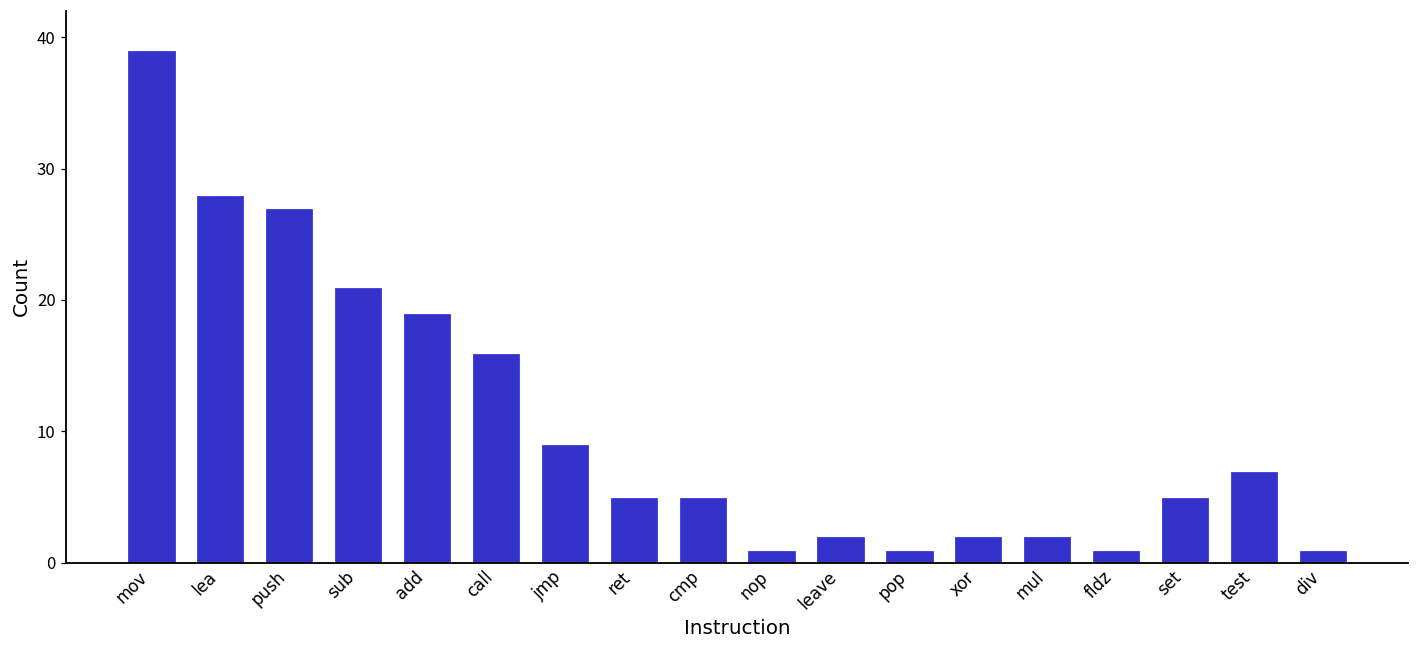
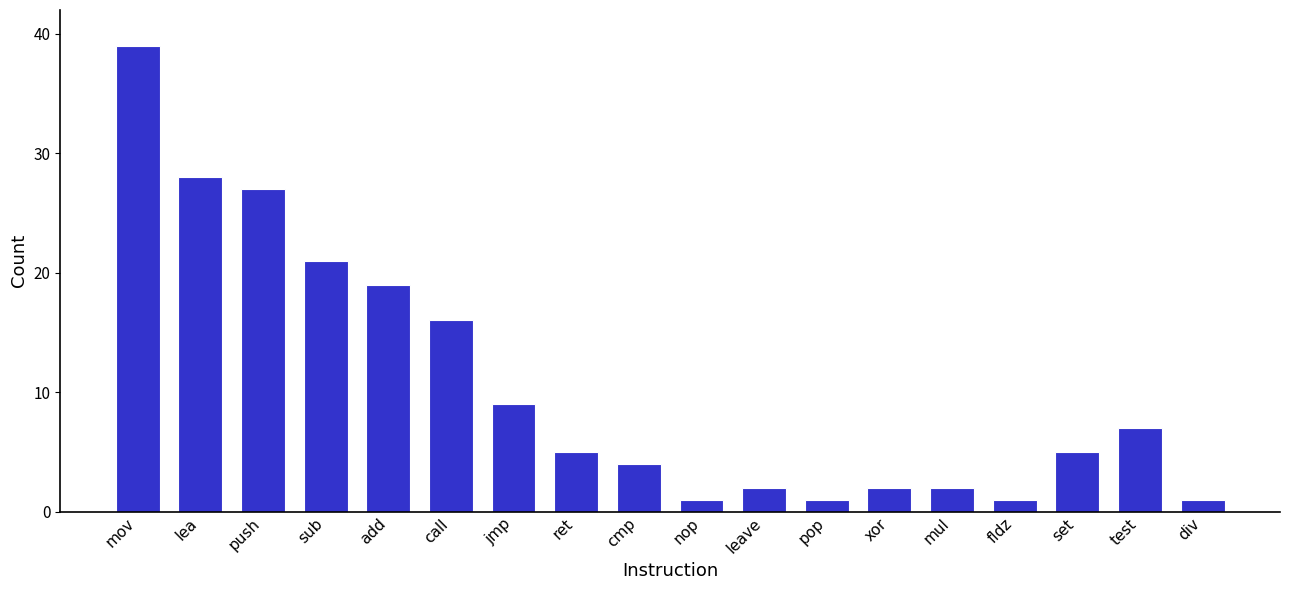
cmp: 5 -> 4
